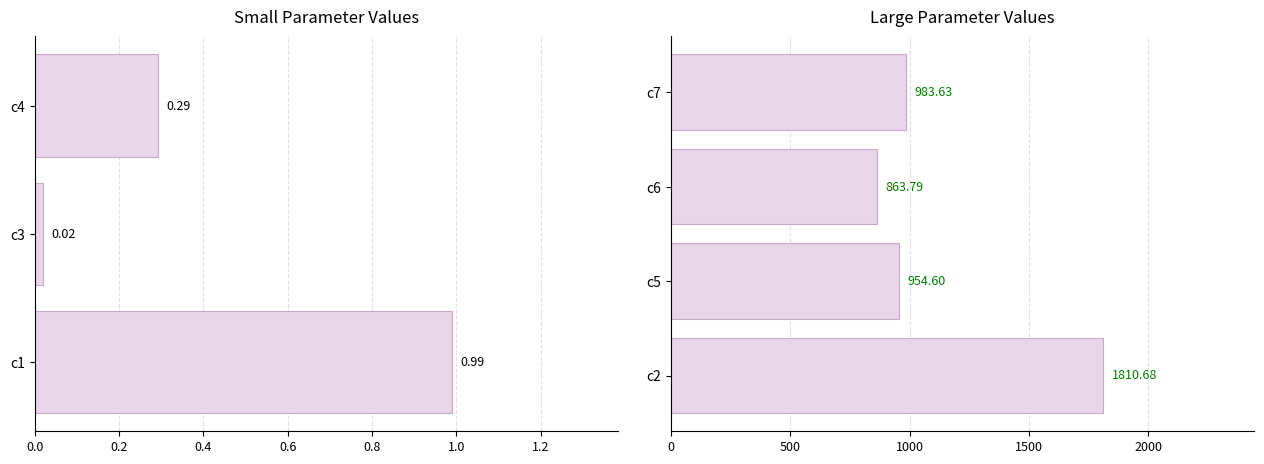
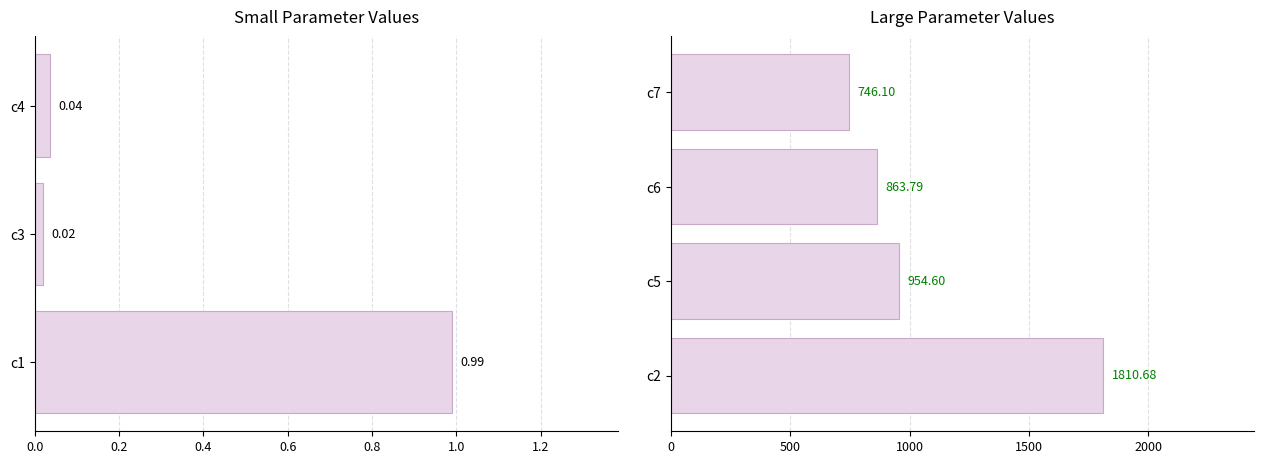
Small Parameter Values, c4: 0.29 -> 0.04
Large Parameter Values, c7: 983.63 -> 746.10
